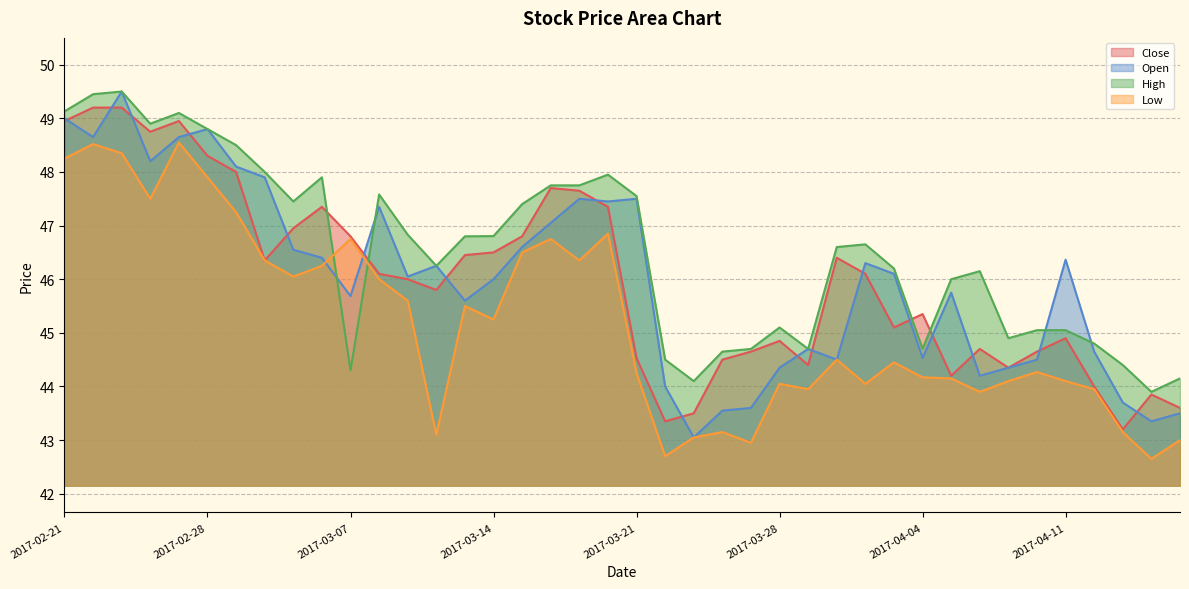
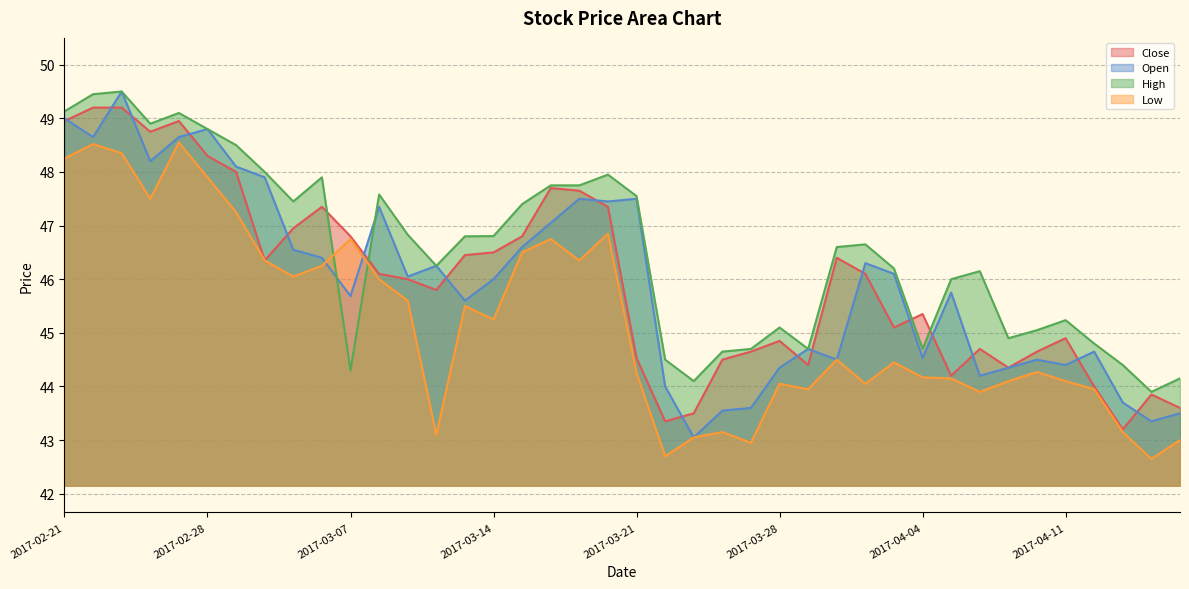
Open, 2017-04-11: 46.4 -> 44.4
High, 2017-04-11: 45.0 -> 45.2
